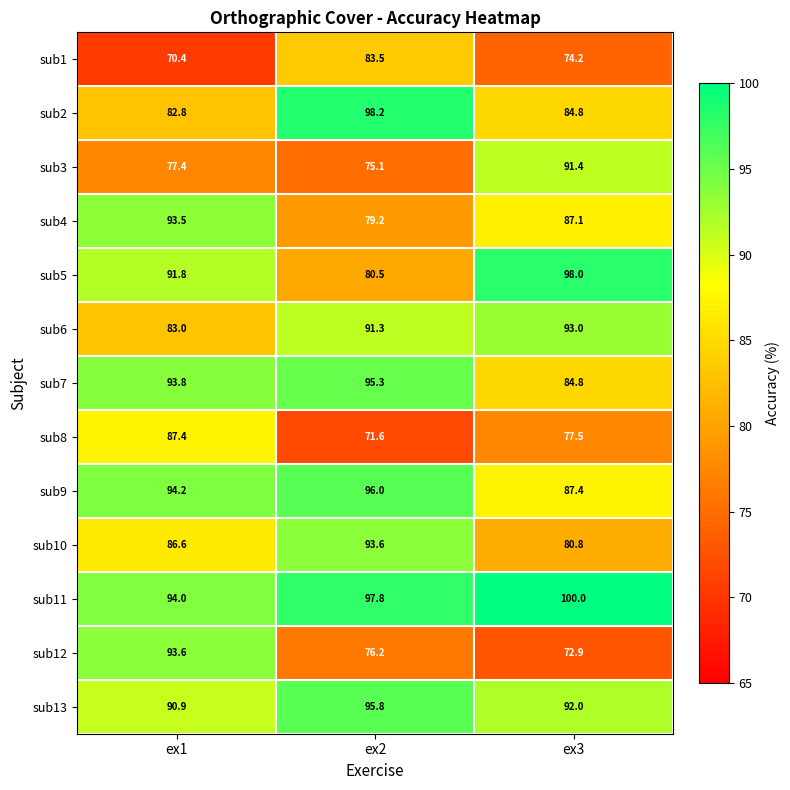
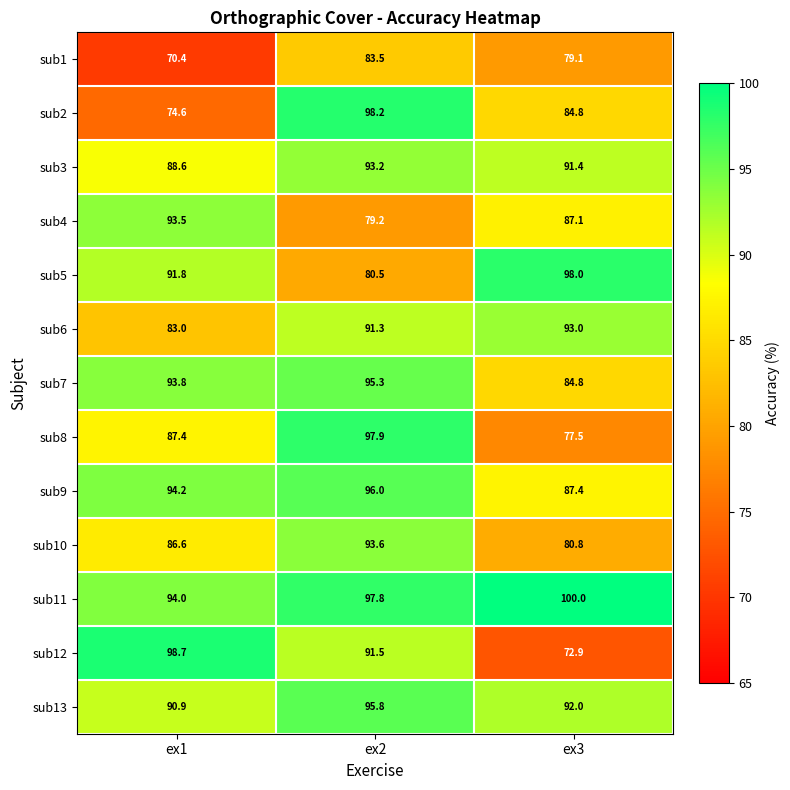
sub1, ex3: 74.2 -> 79.1
sub2, ex1: 82.8 -> 74.6
sub3, ex1: 77.4 -> 88.6
sub3, ex2: 75.1 -> 93.2
sub8, ex2: 71.6 -> 97.9
sub12, ex1: 93.6 -> 98.7
sub12, ex2: 76.2 -> 91.5
